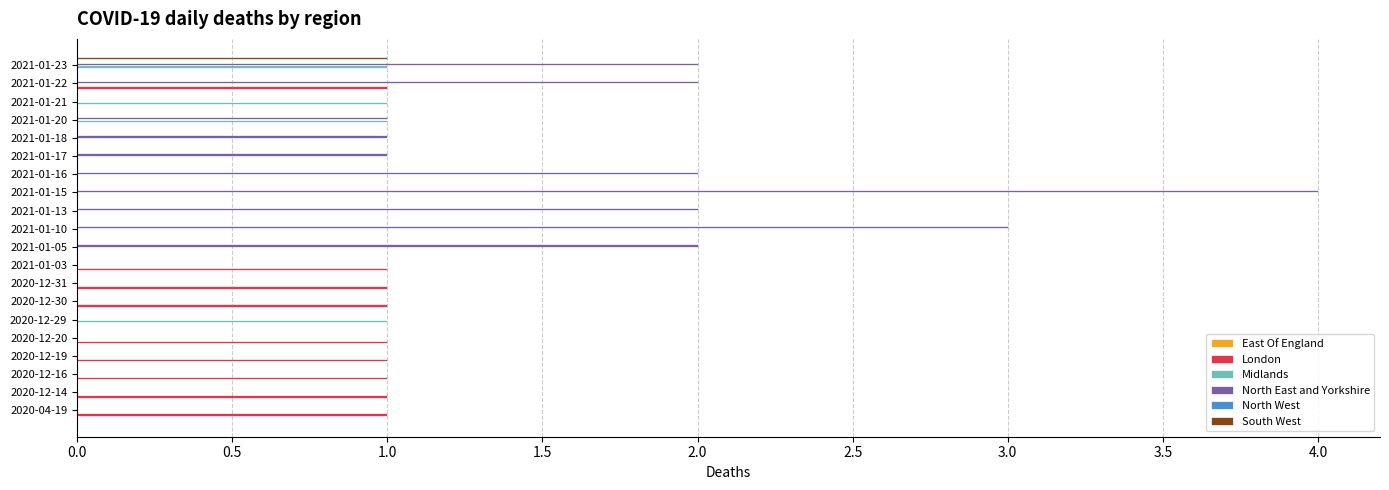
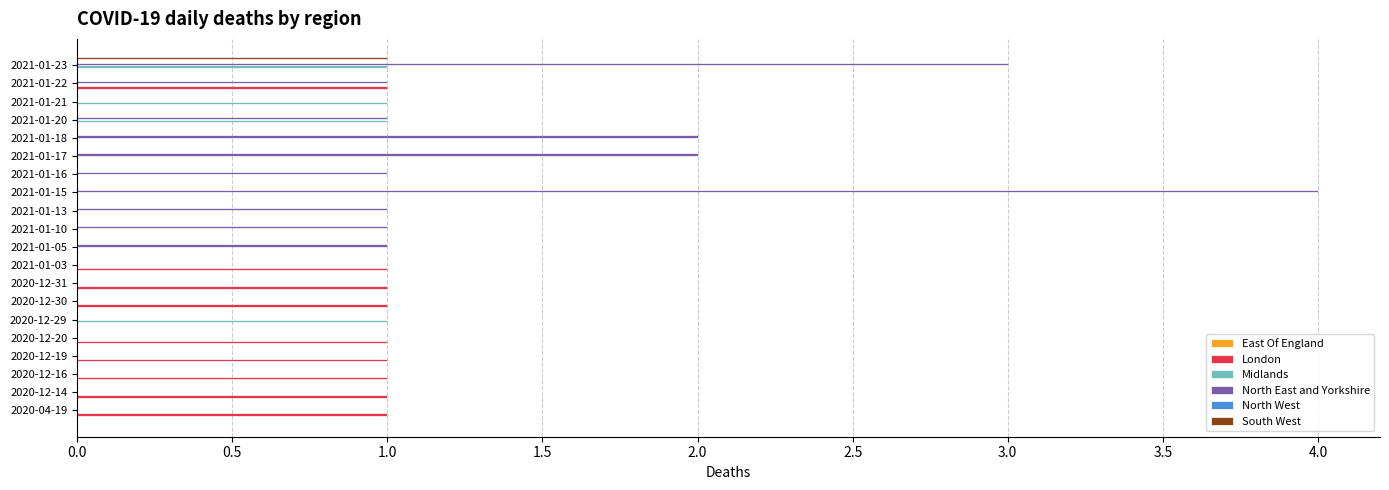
North East and Yorkshire, 2021-01-23: 2 -> 3
North East and Yorkshire, 2021-01-22: 2 -> 1
North East and Yorkshire, 2021-01-18: 1 -> 2
North East and Yorkshire, 2021-01-17: 1 -> 2
North East and Yorkshire, 2021-01-16: 2 -> 1
North East and Yorkshire, 2021-01-13: 2 -> 1
North East and Yorkshire, 2021-01-10: 3 -> 1
North East and Yorkshire, 2021-01-05: 2 -> 1
